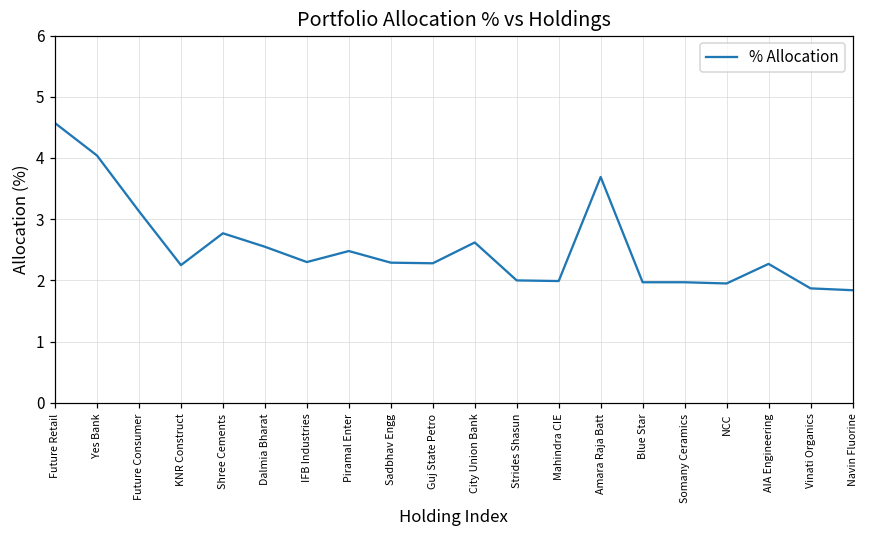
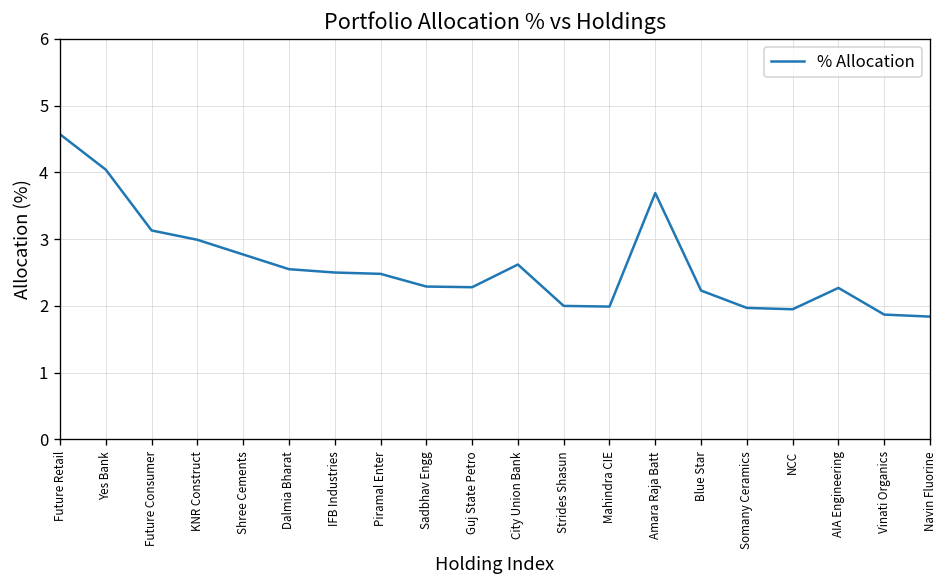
KNR Construct: 2.3 -> 3.0
IFB Industries: 2.3 -> 2.5
Blue Star: 2.0 -> 2.2
